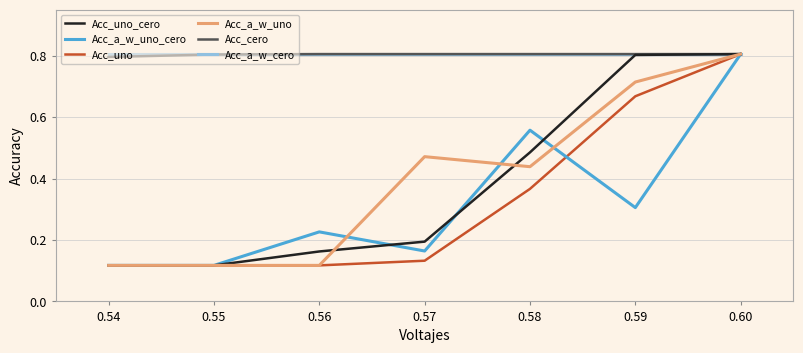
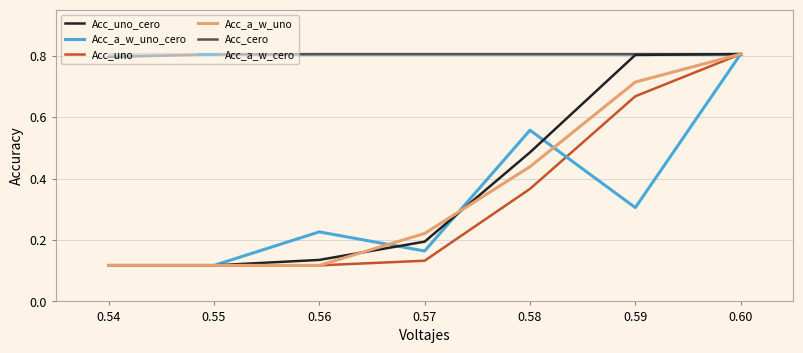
Acc_uno_cero, 0.56: 0.16 -> 0.14
Acc_a_w_uno, 0.57: 0.47 -> 0.22
